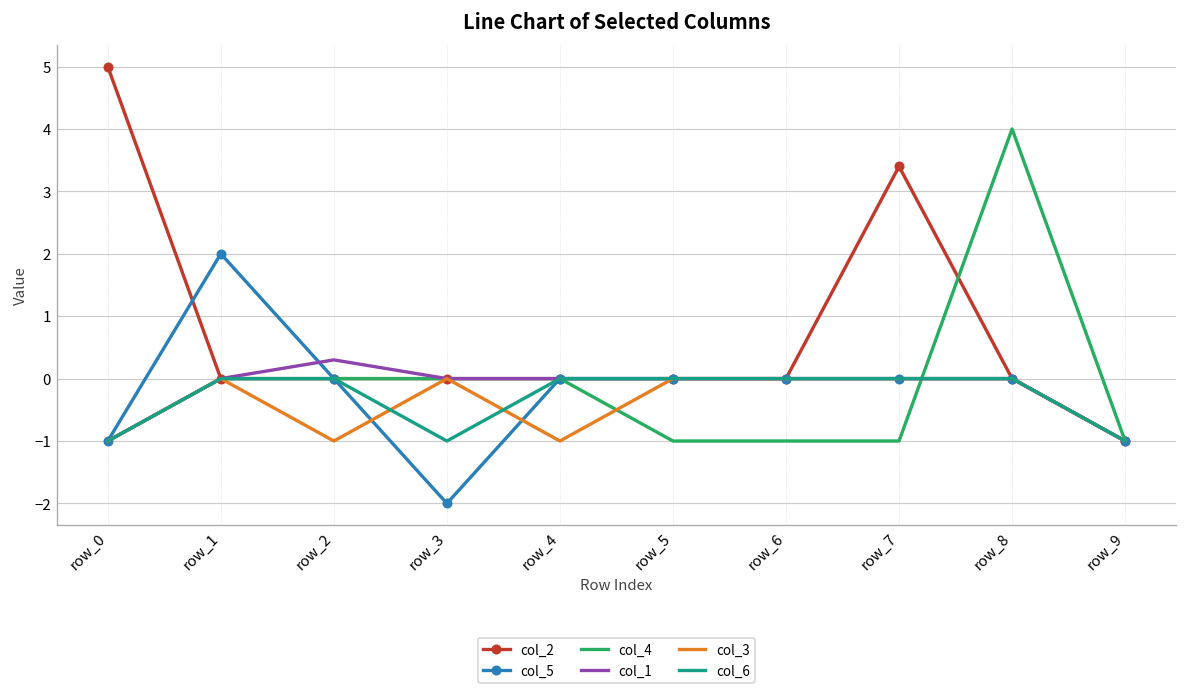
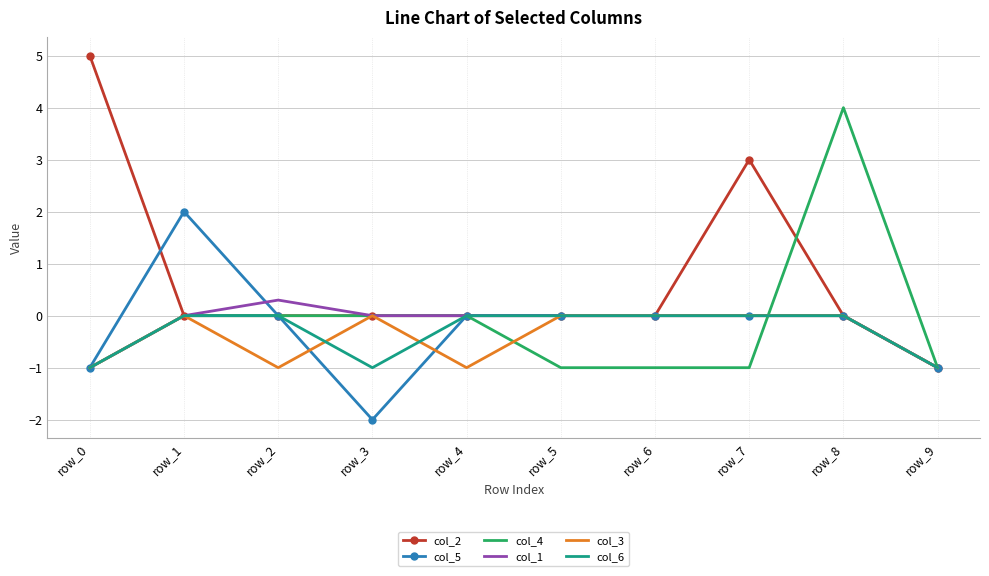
col_2, row_7: 3.4 -> 3.0
